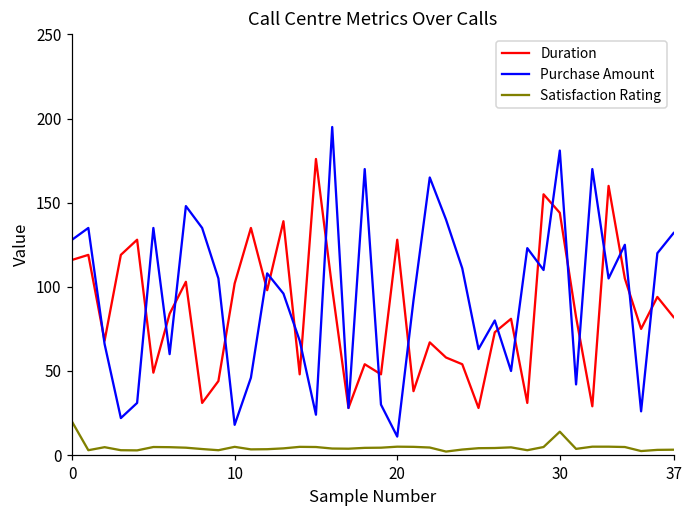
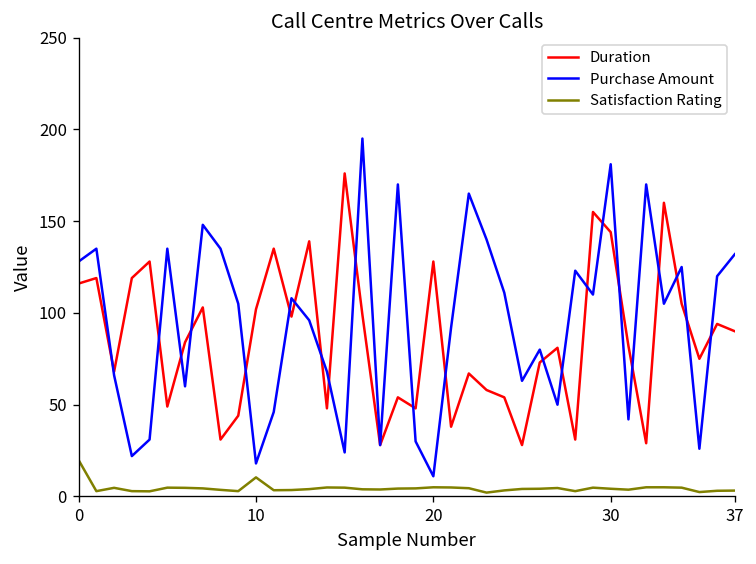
Satisfaction Rating, 10: 5 -> 10
Satisfaction Rating, 30: 14 -> 4
Duration, 37: 82 -> 90
